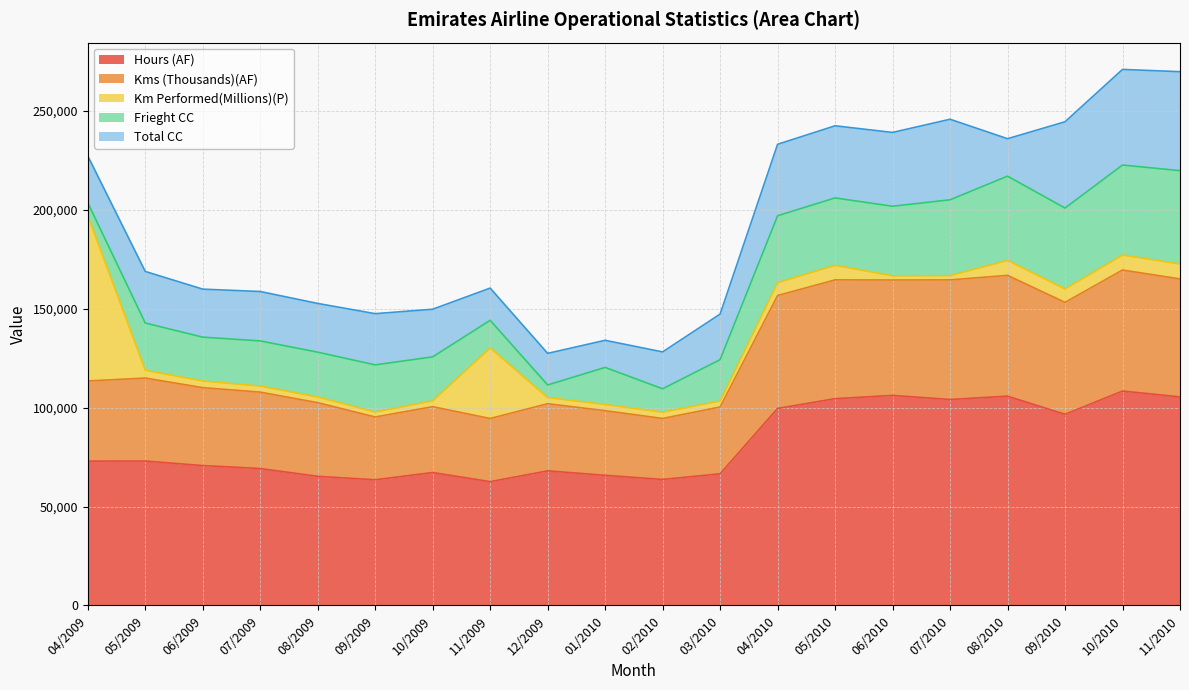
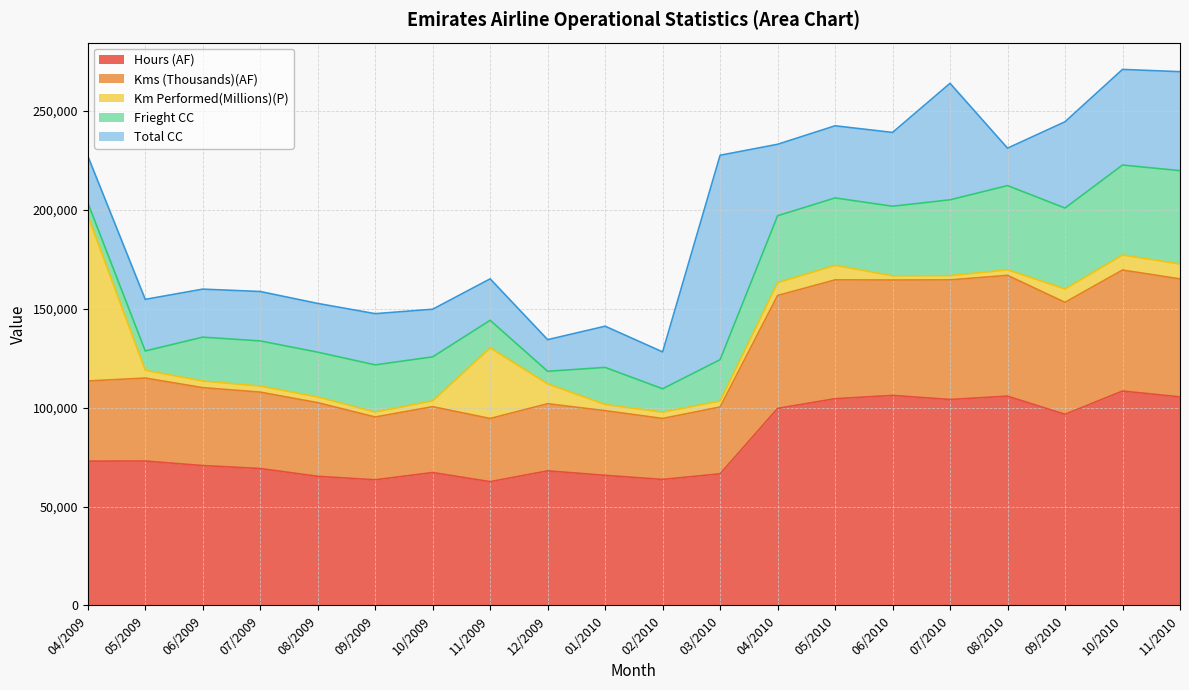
Frieght CC, 05/2009: 24,000 -> 10,000
Total CC, 11/2009: 16,000 -> 21,000
Km Performed(Millions)(P), 12/2009: 3,000 -> 10,000
Total CC, 01/2010: 14,000 -> 21,000
Total CC, 03/2010: 23,000 -> 103,000
Total CC, 07/2010: 41,000 -> 59,000
Km Performed(Millions)(P), 08/2010: 8,000 -> 3,000
